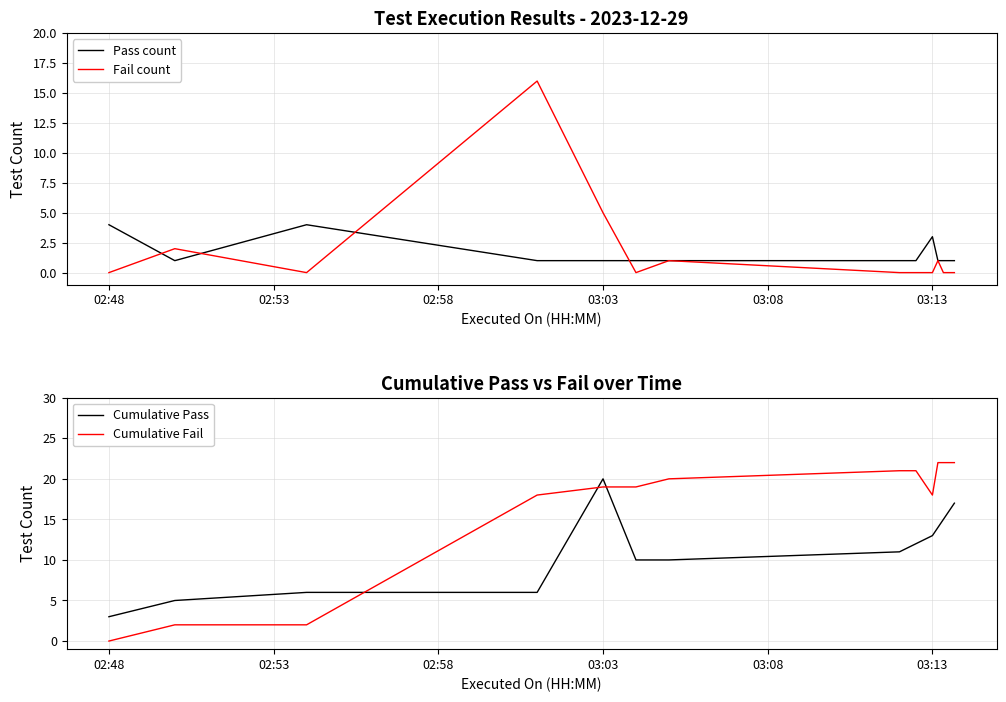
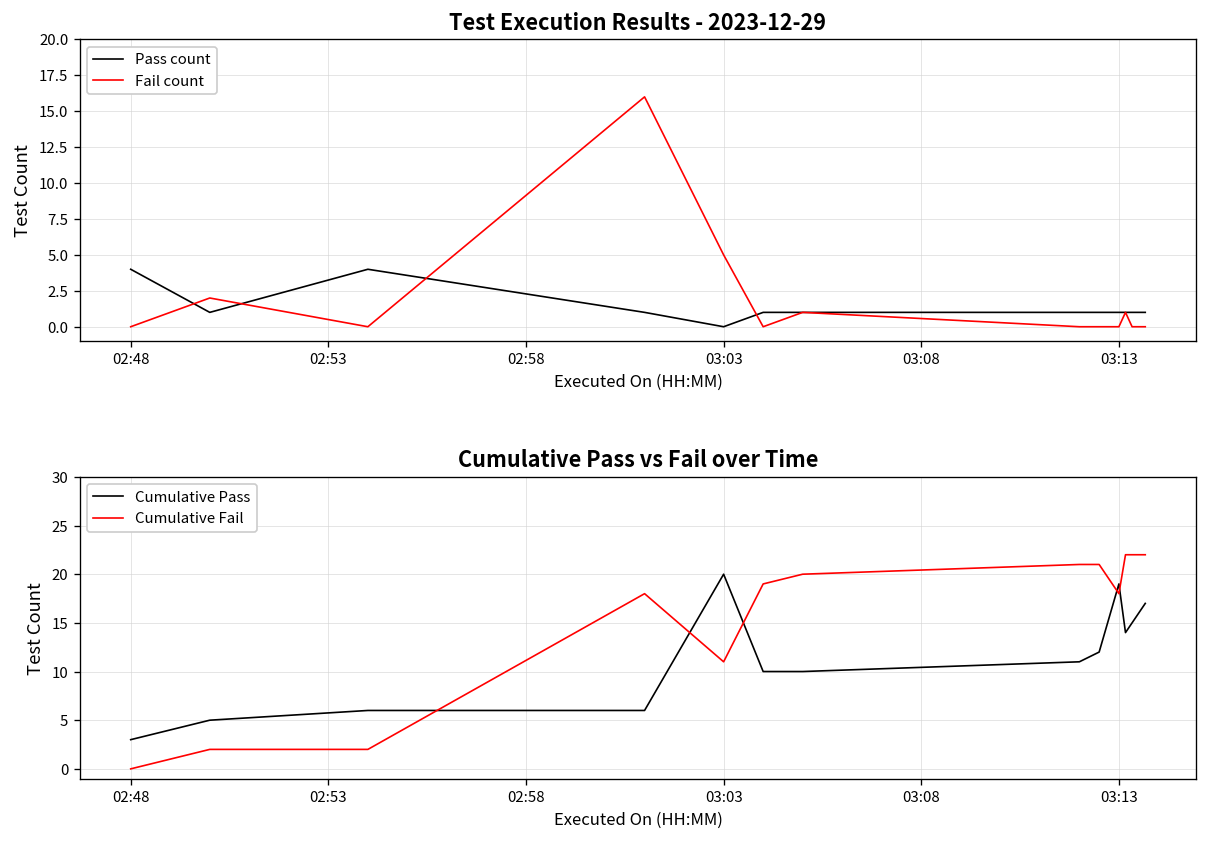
Test Execution Results - 2023-12-29, Pass count, 03:03: 1 -> 0
Test Execution Results - 2023-12-29, Pass count, 03:13: 3 -> 1
Cumulative Pass vs Fail over Time, Cumulative Fail, 03:03: 19 -> 11
Cumulative Pass vs Fail over Time, Cumulative Pass, 03:13: 13 -> 19
